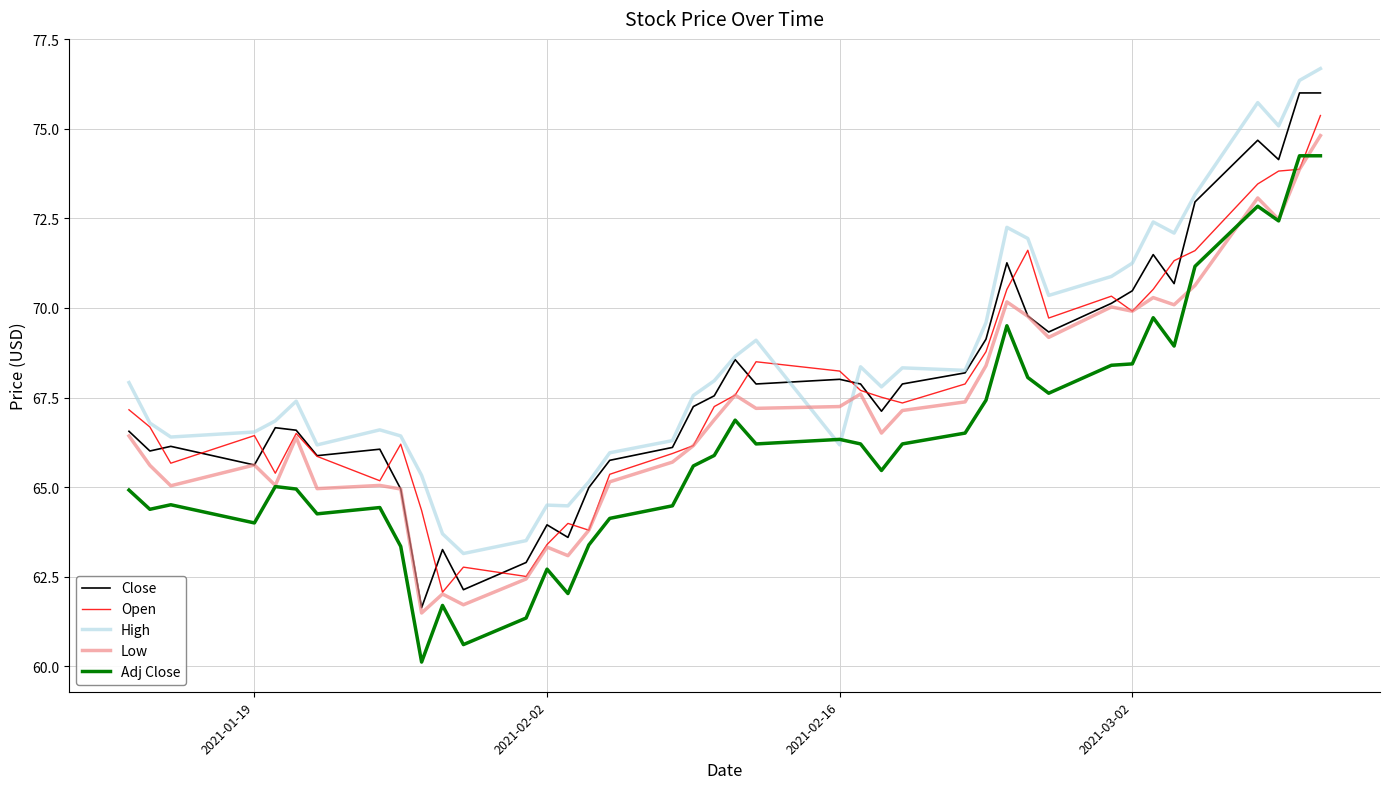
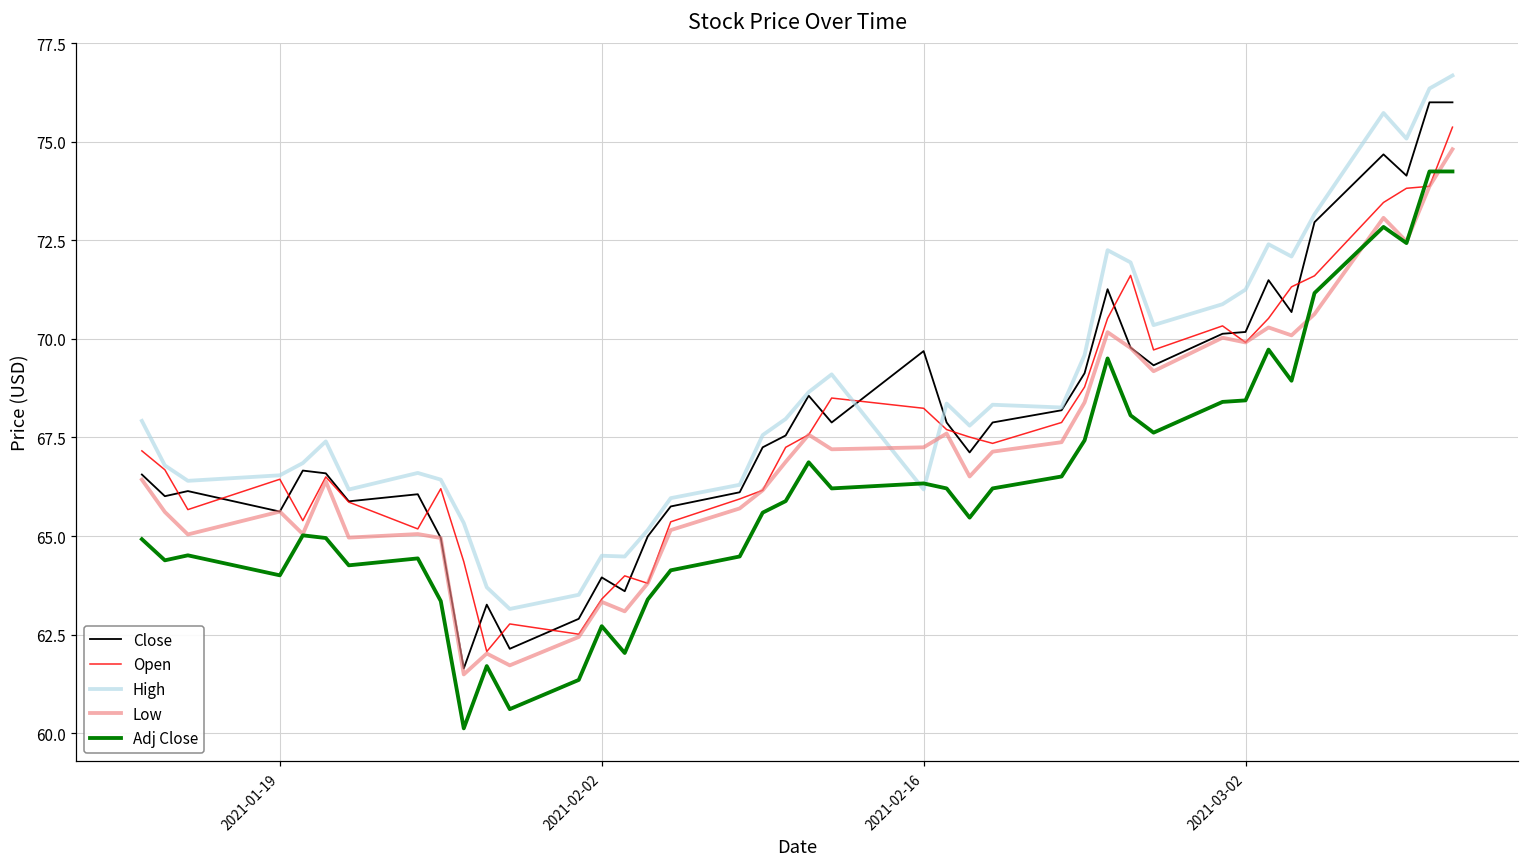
Close, 2021-02-16: 68.0 -> 69.7
Close, 2021-03-02: 70.5 -> 70.2
